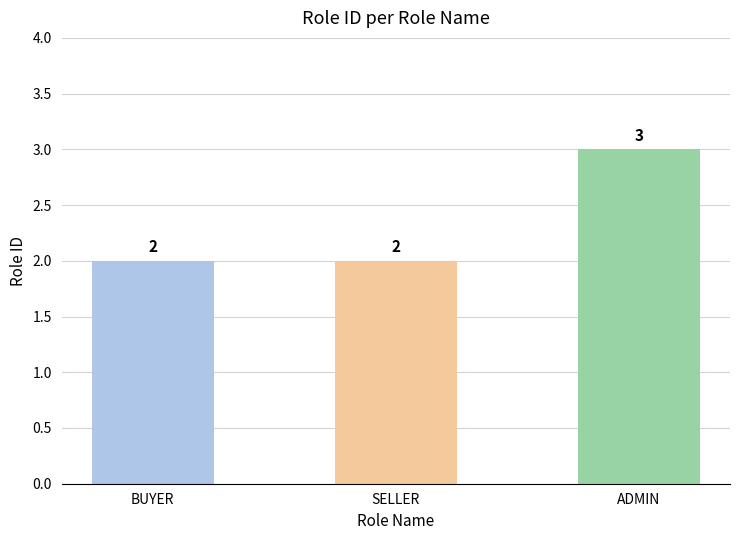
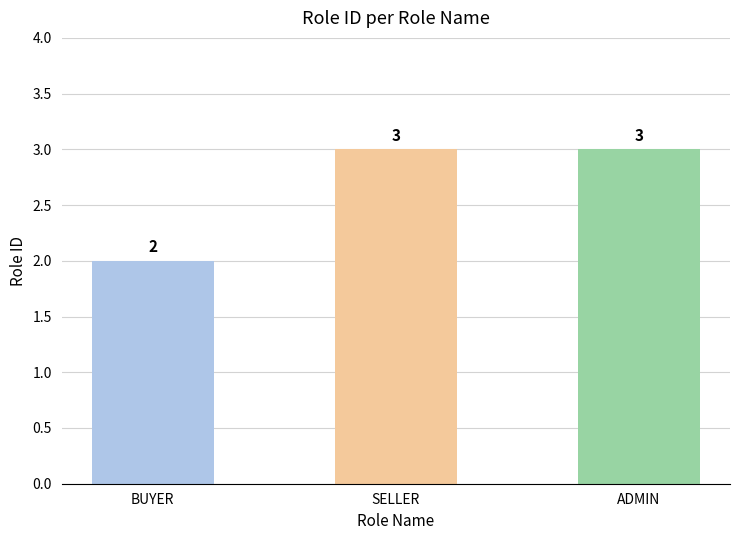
SELLER: 2 -> 3
